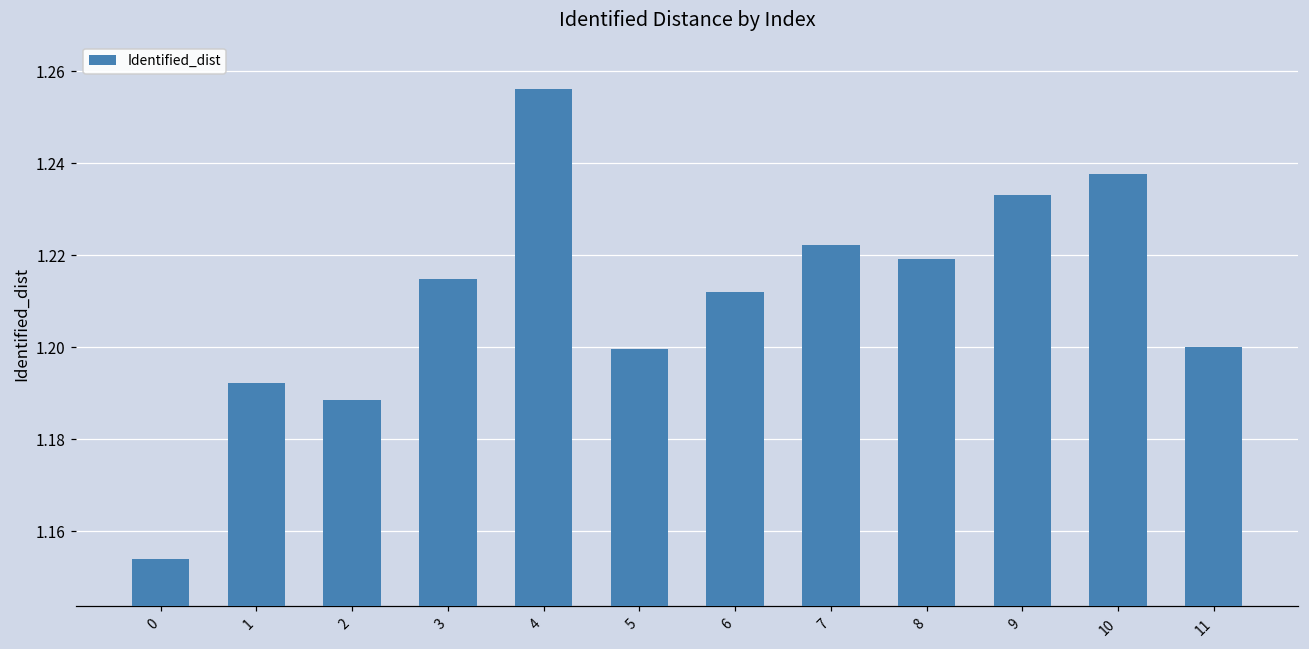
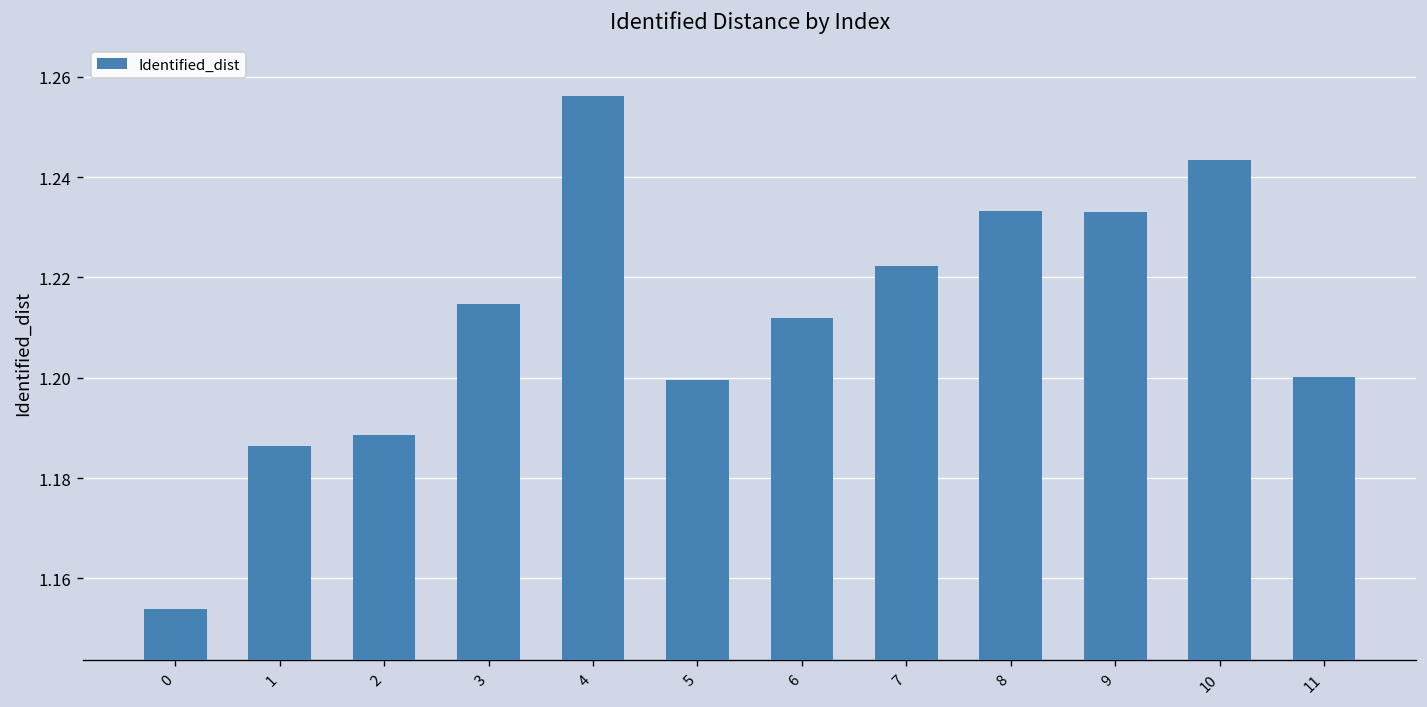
1: 1.192 -> 1.186
8: 1.219 -> 1.233
10: 1.238 -> 1.243
